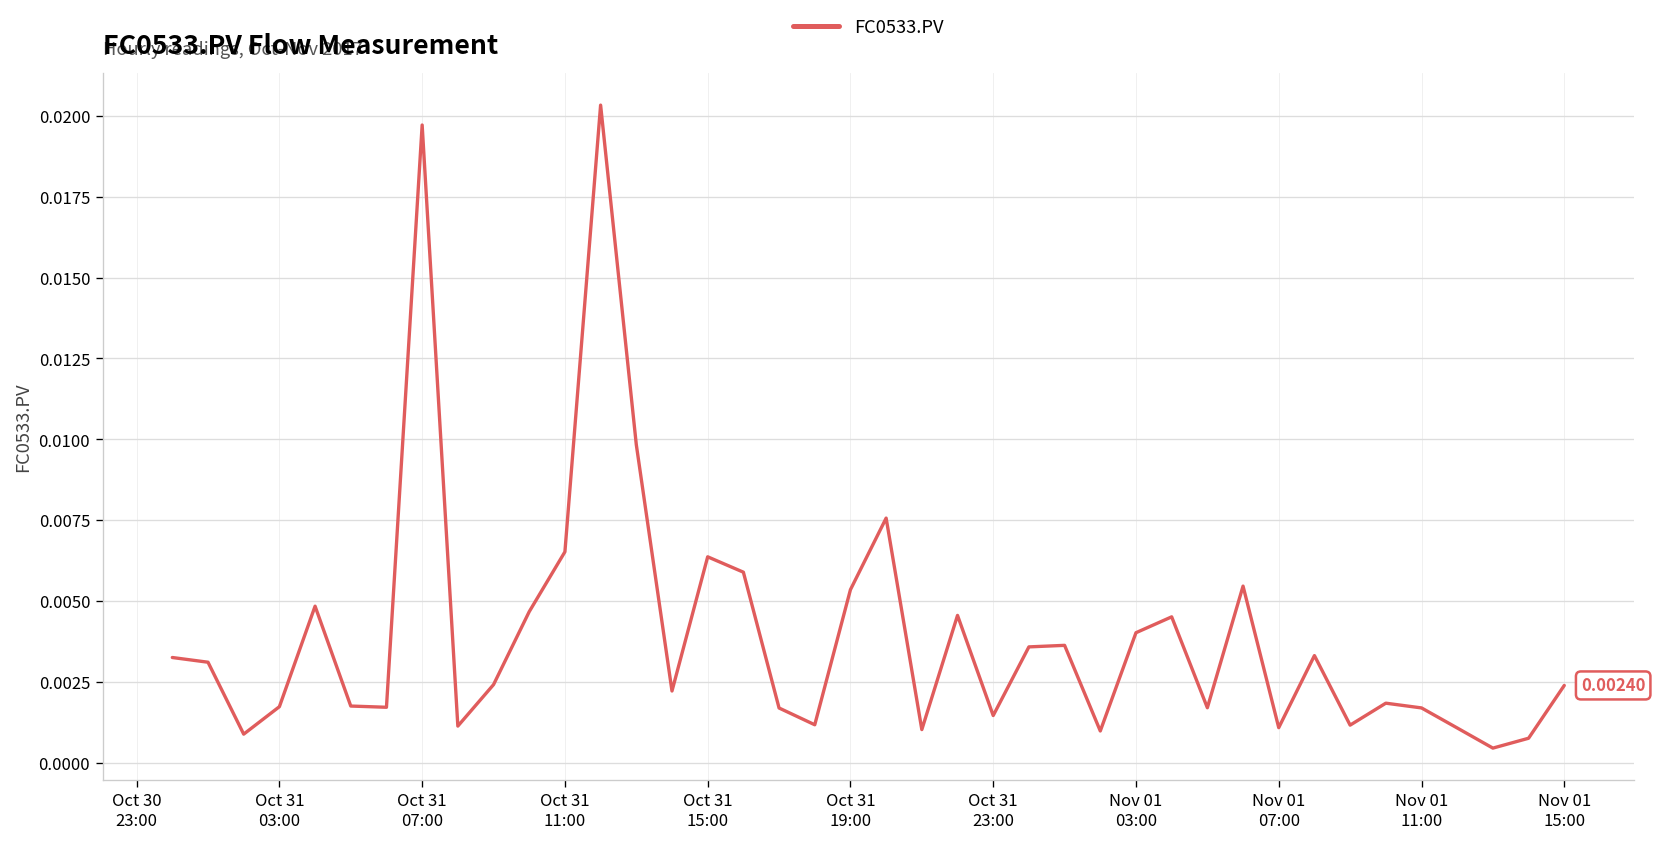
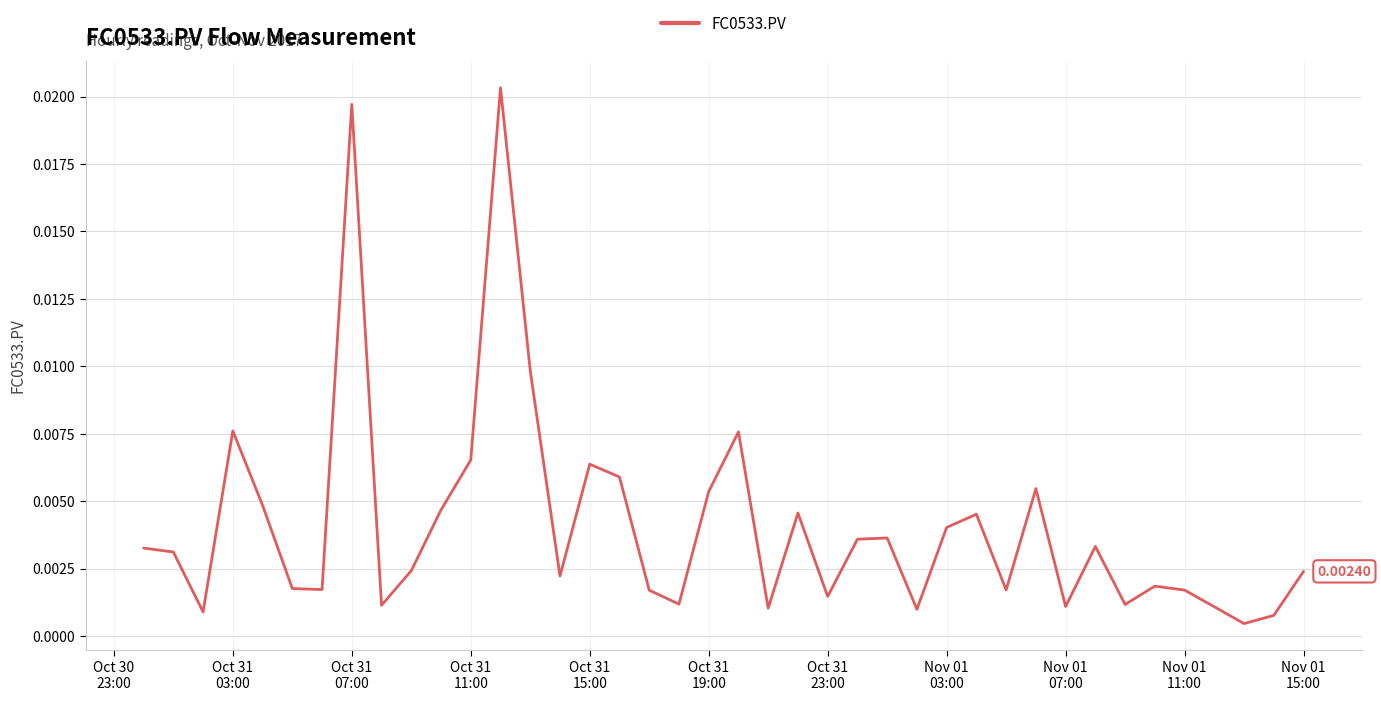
Oct 31 03:00: 0.0017 -> 0.0076
